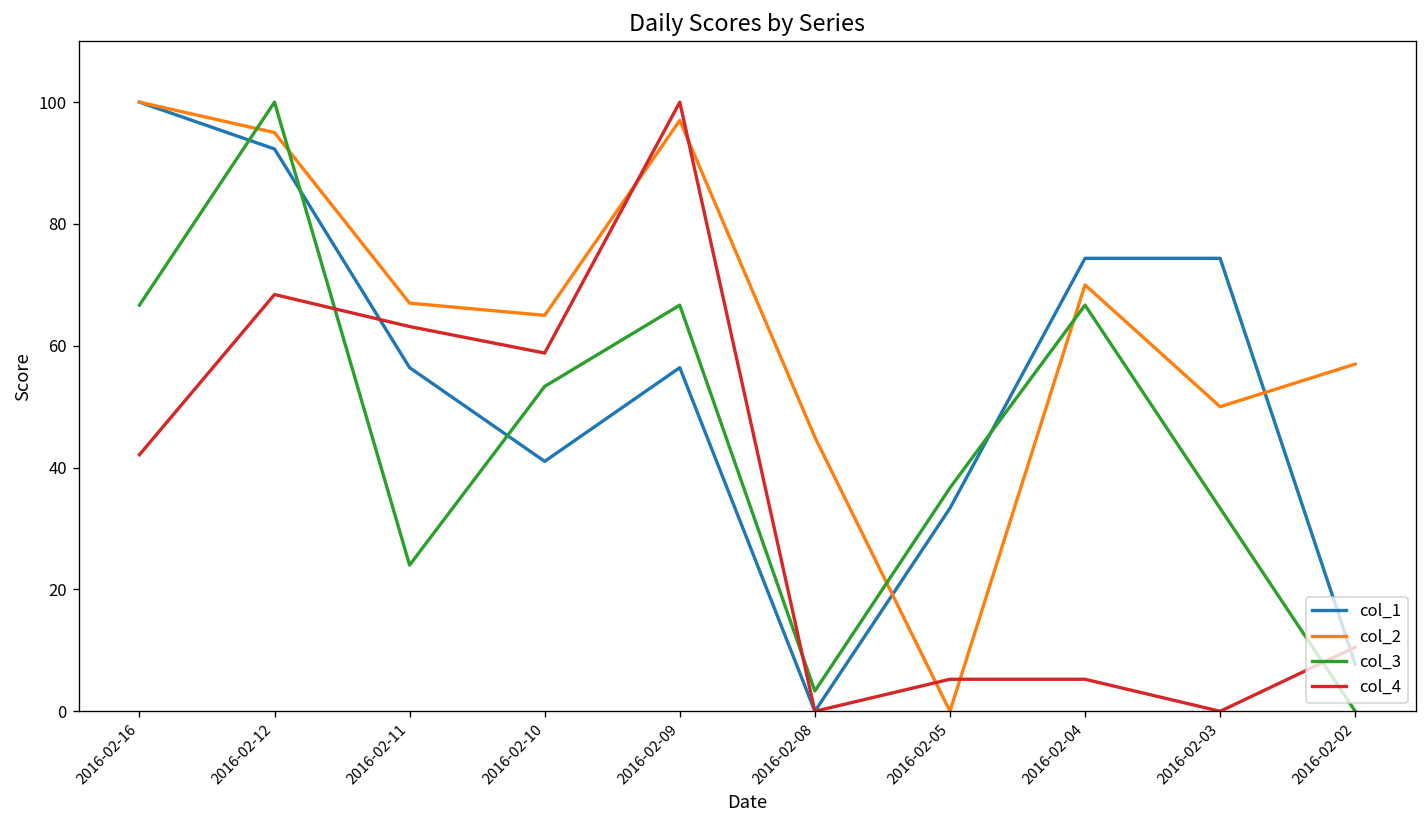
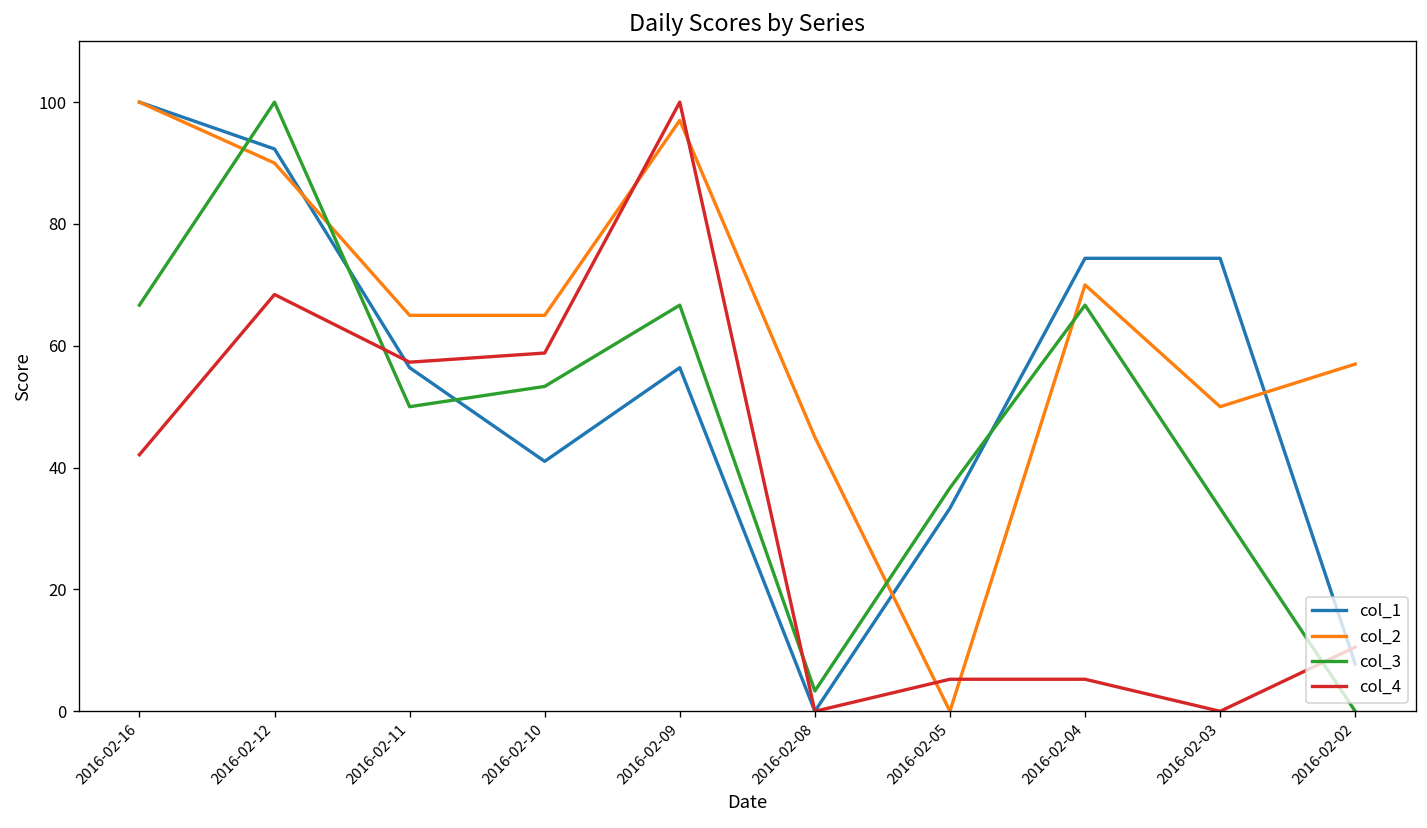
col_2, 2016-02-12: 95 -> 90
col_2, 2016-02-11: 67 -> 65
col_3, 2016-02-11: 24 -> 50
col_4, 2016-02-11: 63 -> 57
